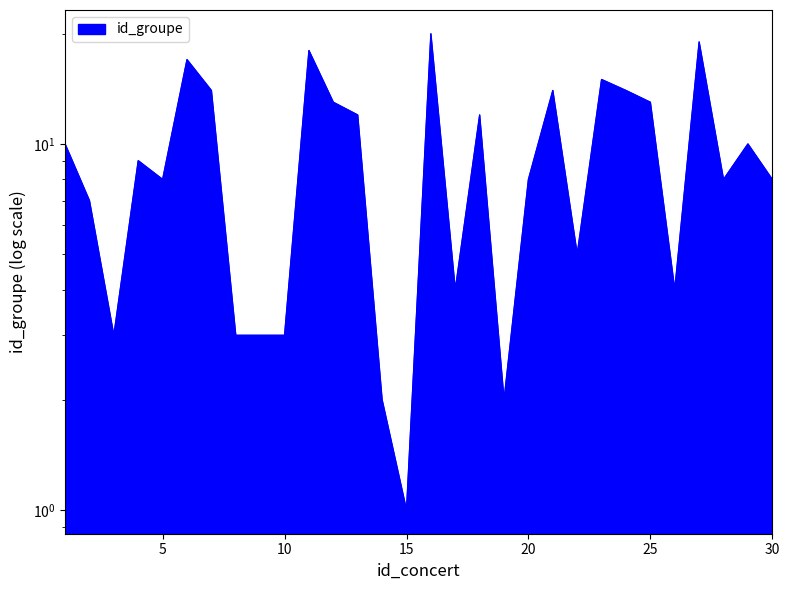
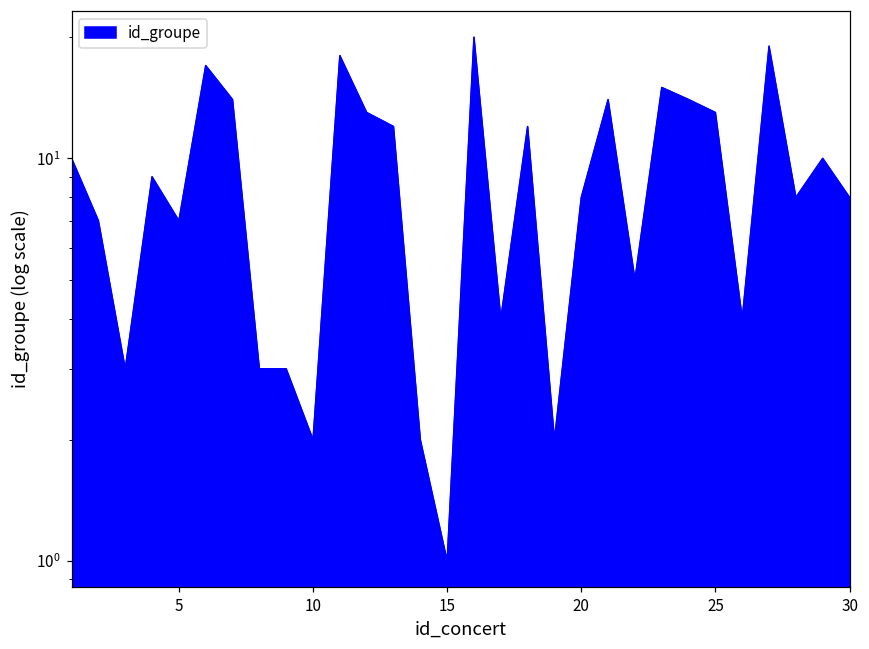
5: 8 -> 7
10: 3 -> 2
